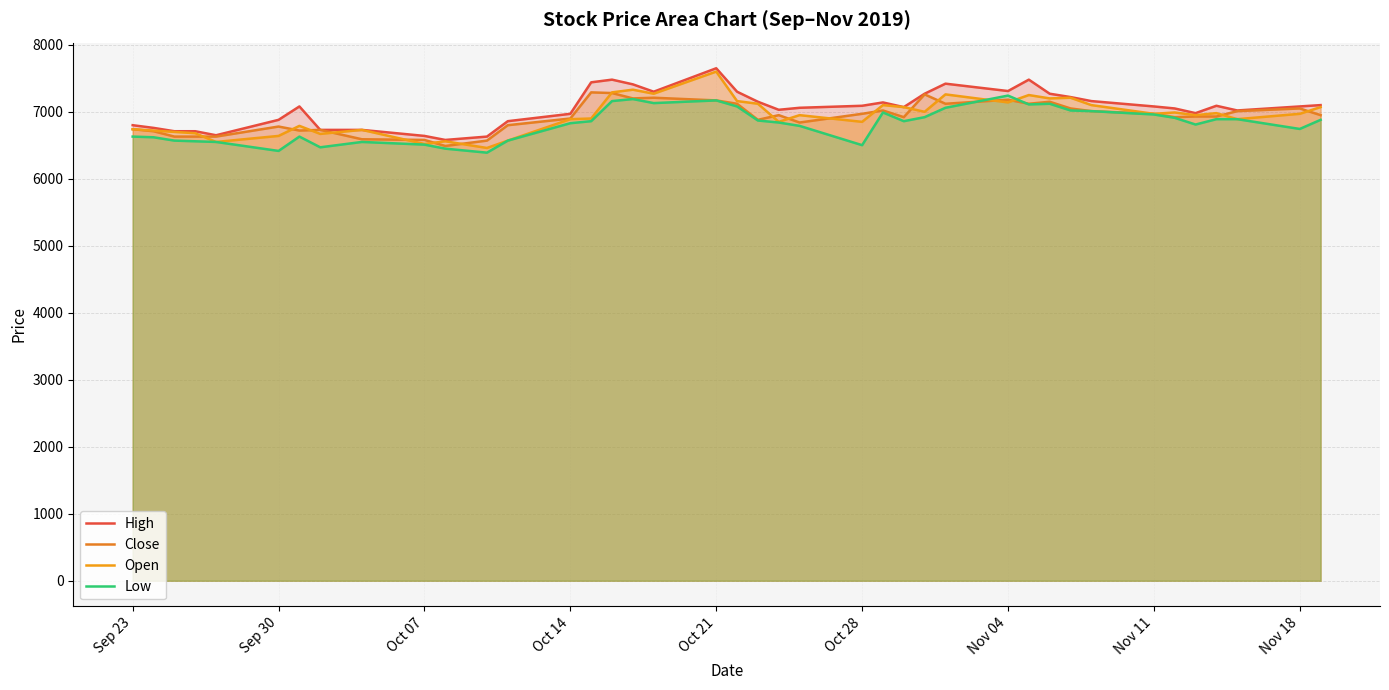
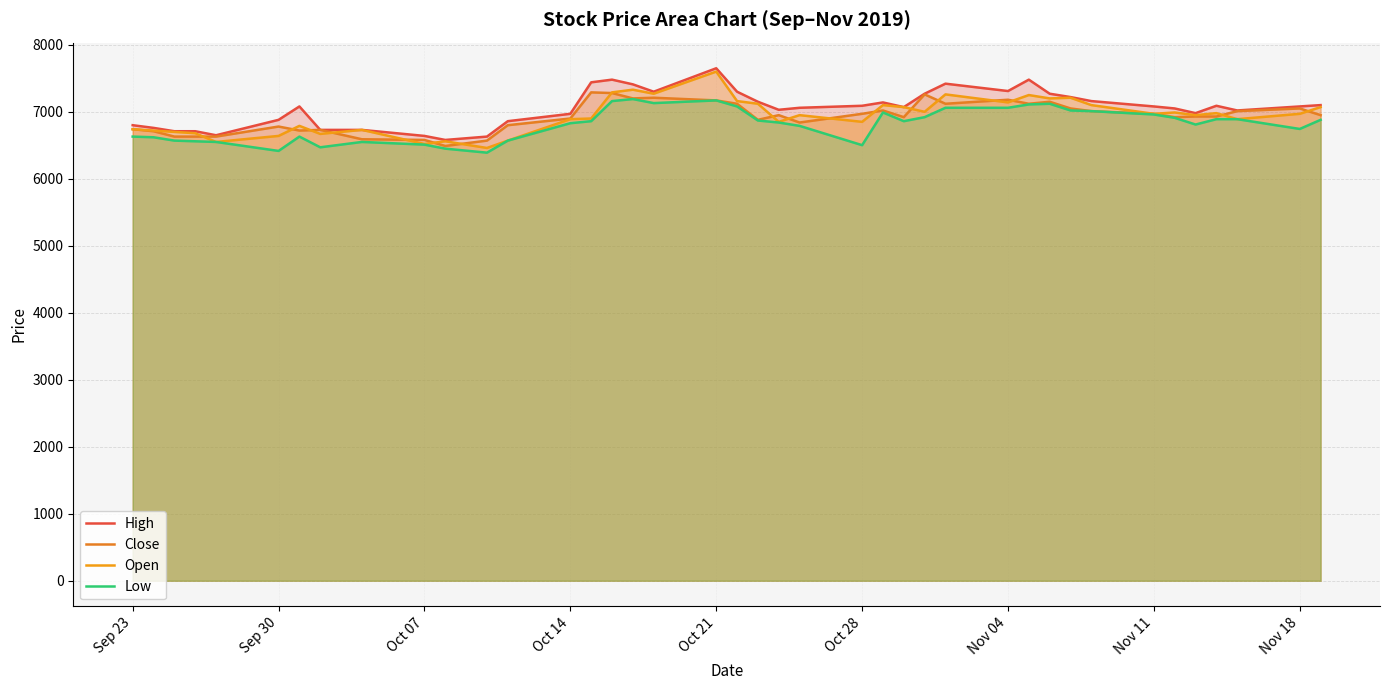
Low, Nov 04: 7200 -> 7100
